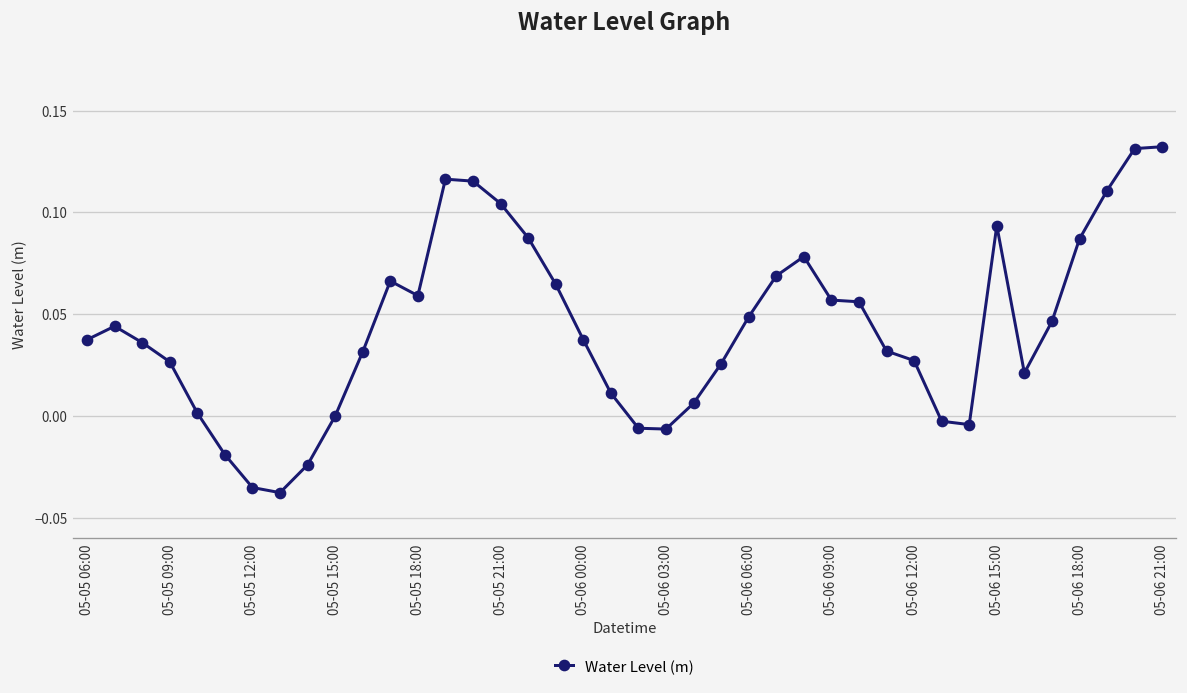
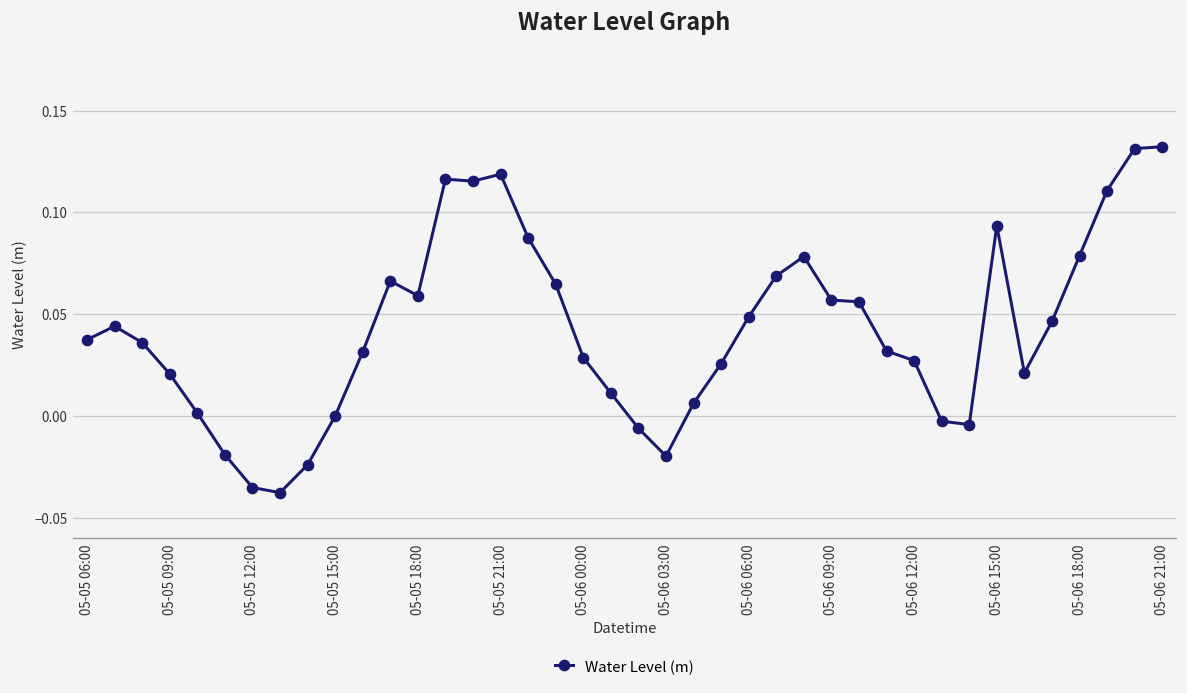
05-05 09:00: 0.027 -> 0.021
05-05 21:00: 0.104 -> 0.119
05-06 00:00: 0.038 -> 0.029
05-06 03:00: -0.006 -> -0.020
05-06 18:00: 0.087 -> 0.079
